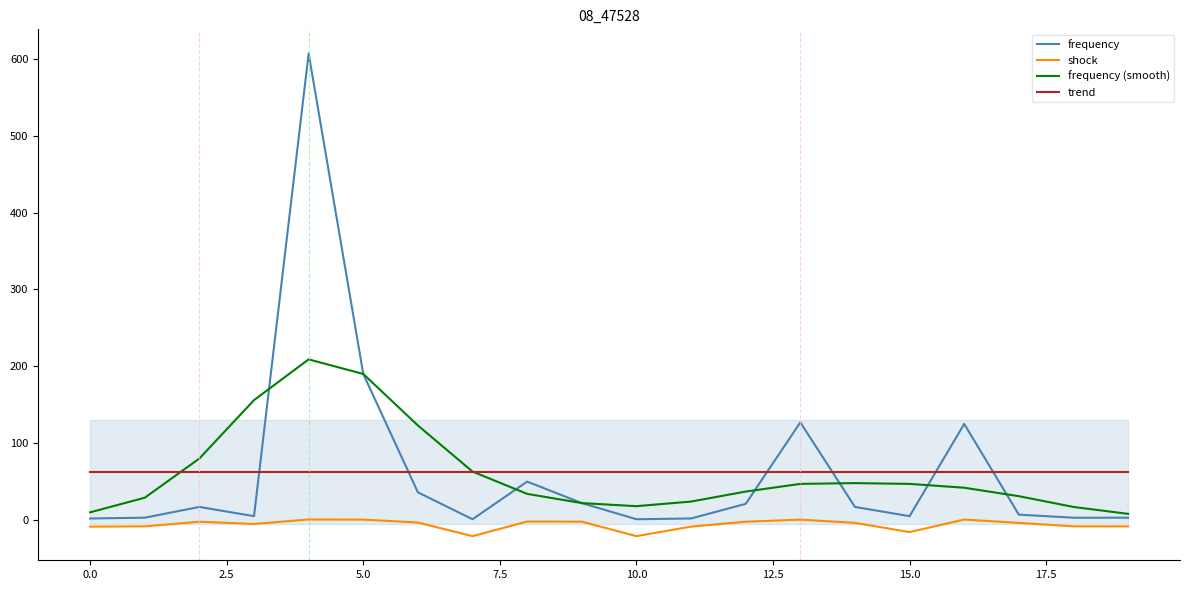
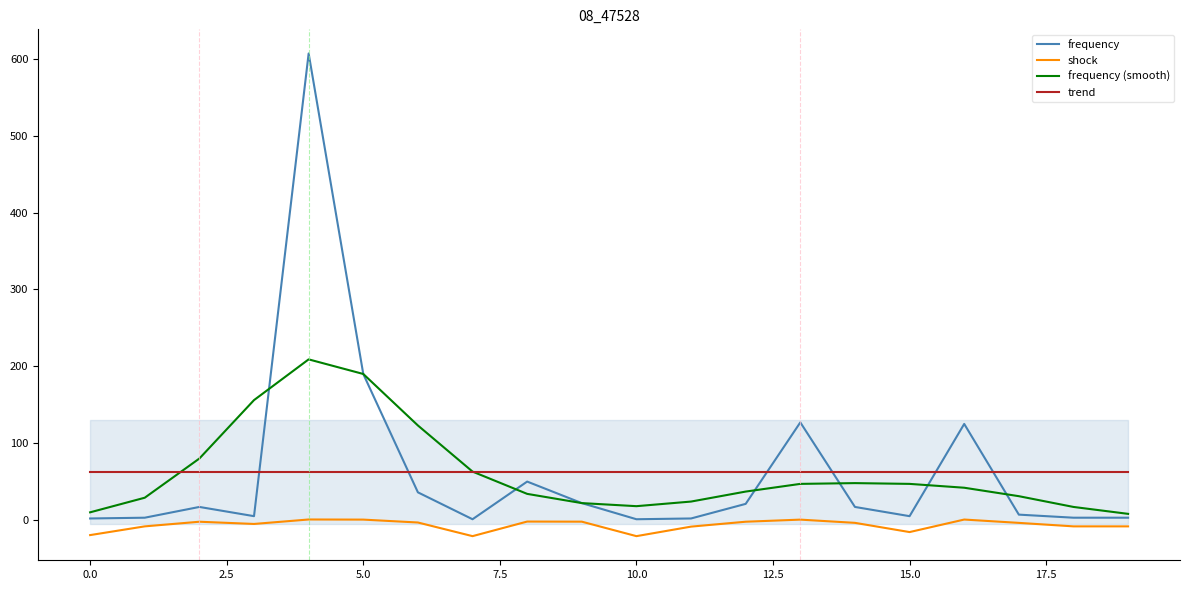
shock, 0.0: -10 -> -20
